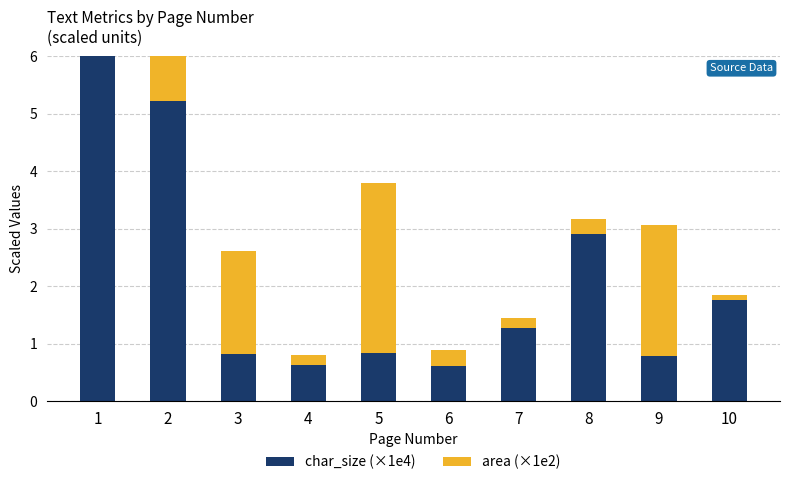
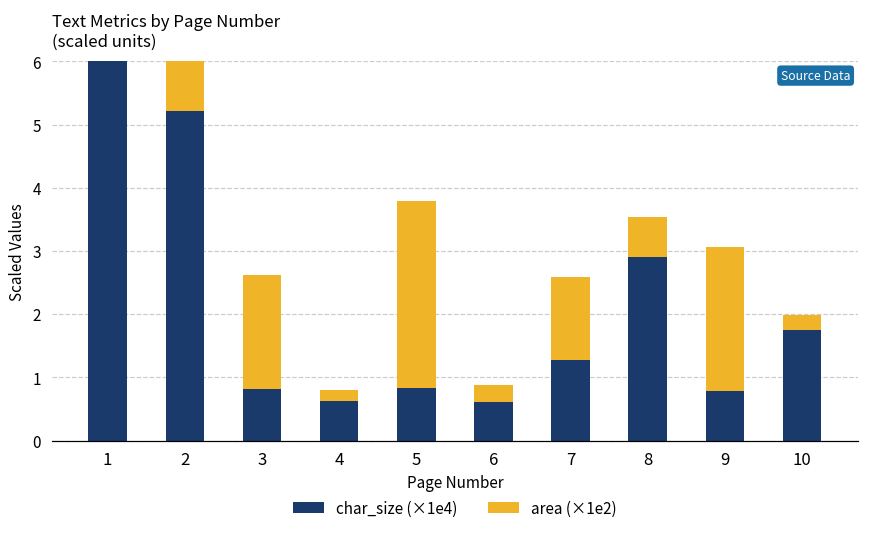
area (×1e2), 7: 0.2 -> 1.3
area (×1e2), 8: 0.3 -> 0.6
area (×1e2), 10: 0.1 -> 0.2
